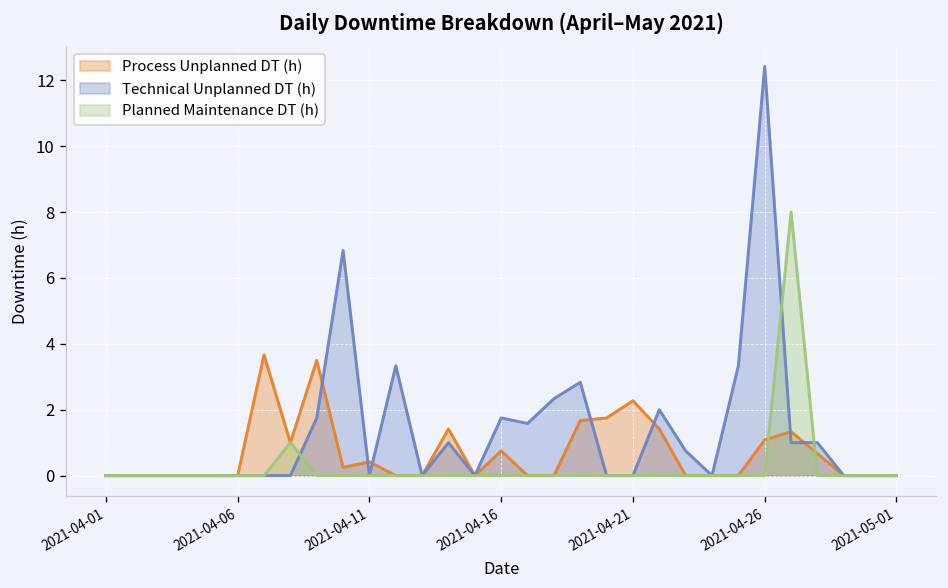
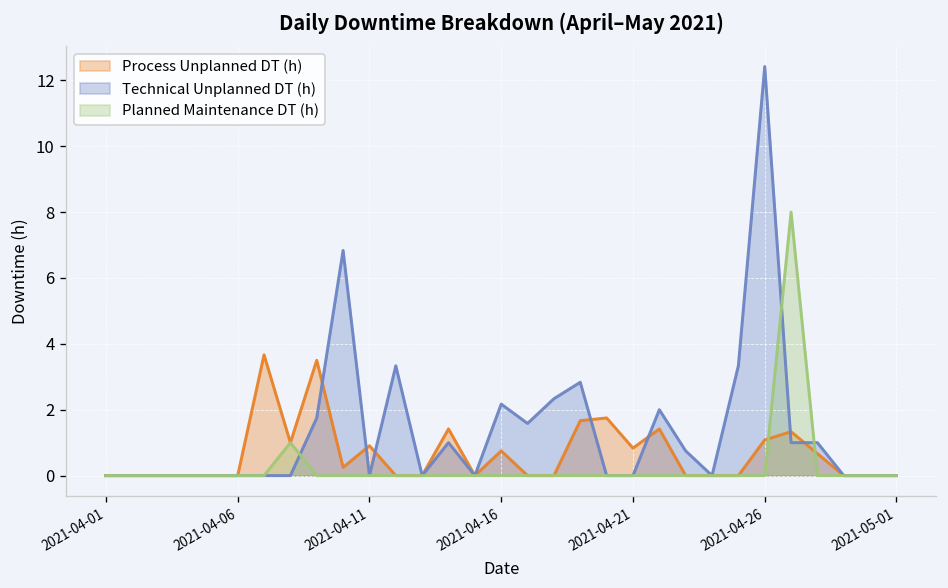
Process Unplanned DT (h), 2021-04-11: 0.4 -> 0.9
Technical Unplanned DT (h), 2021-04-16: 1.8 -> 2.2
Process Unplanned DT (h), 2021-04-21: 2.3 -> 0.8
